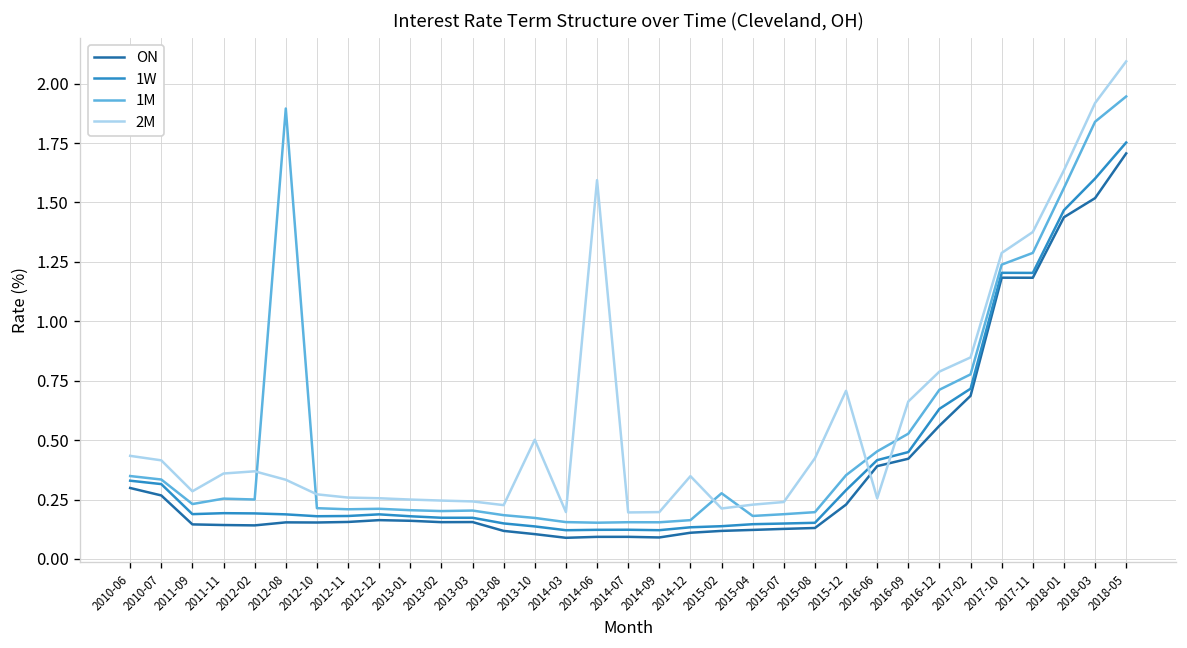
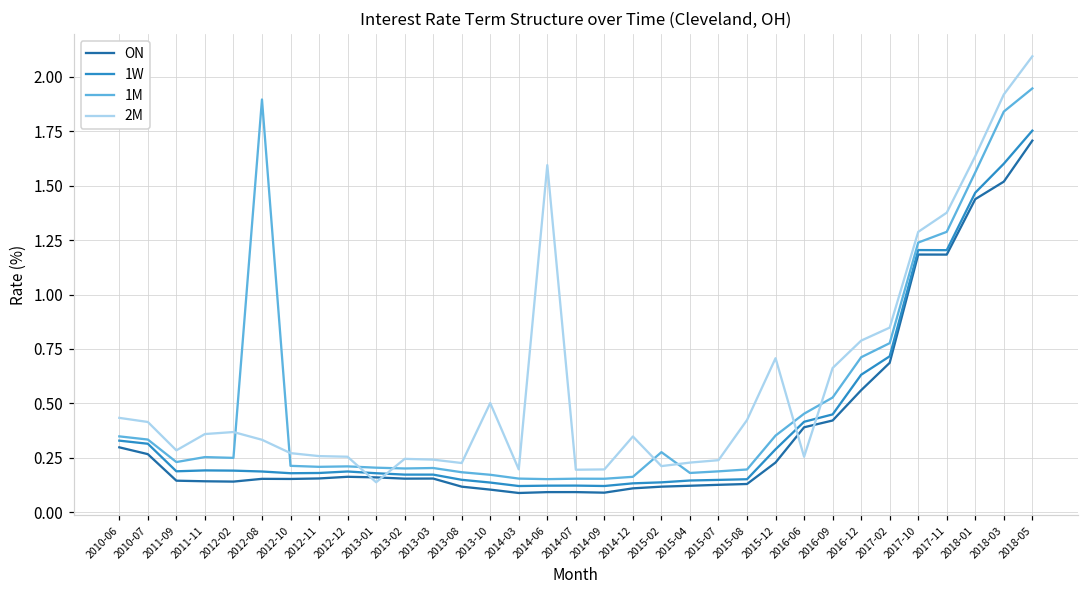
2M, 2013-01: 0.25 -> 0.14
